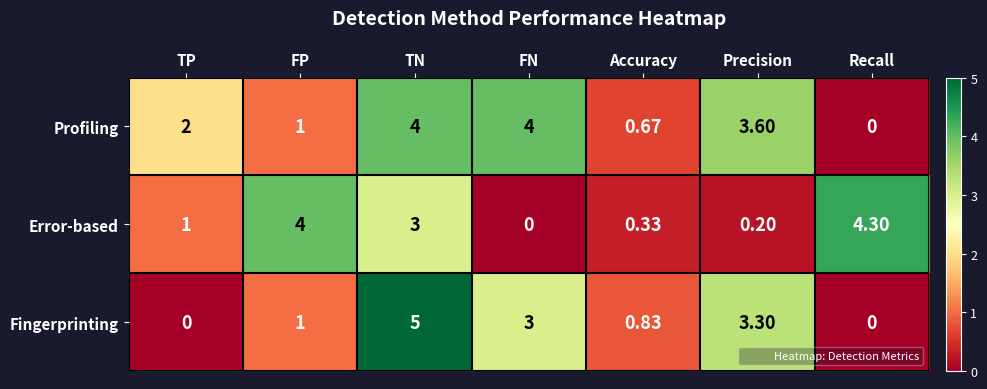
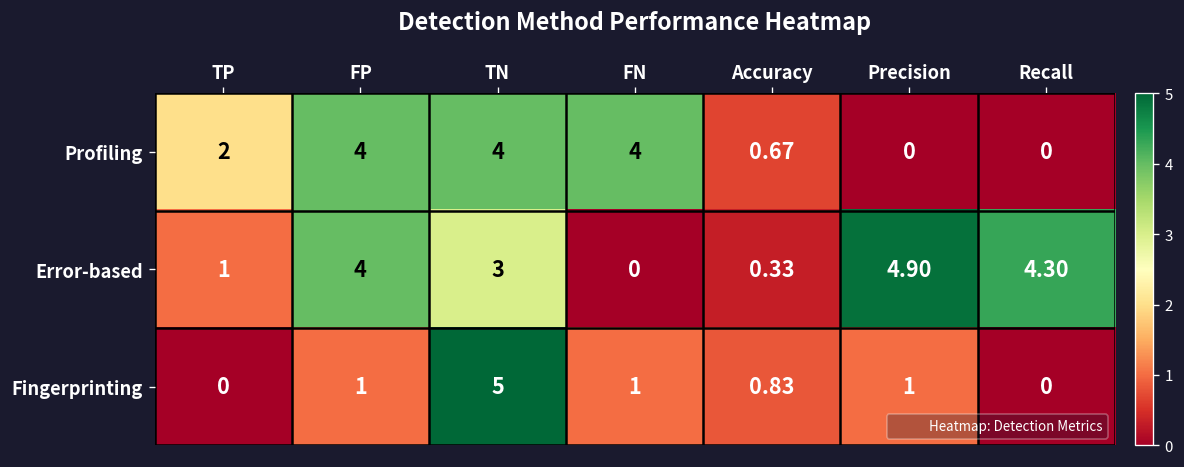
Profiling, FP: 1 -> 4
Profiling, Precision: 3.60 -> 0
Error-based, Precision: 0.20 -> 4.90
Fingerprinting, FN: 3 -> 1
Fingerprinting, Precision: 3.30 -> 1
